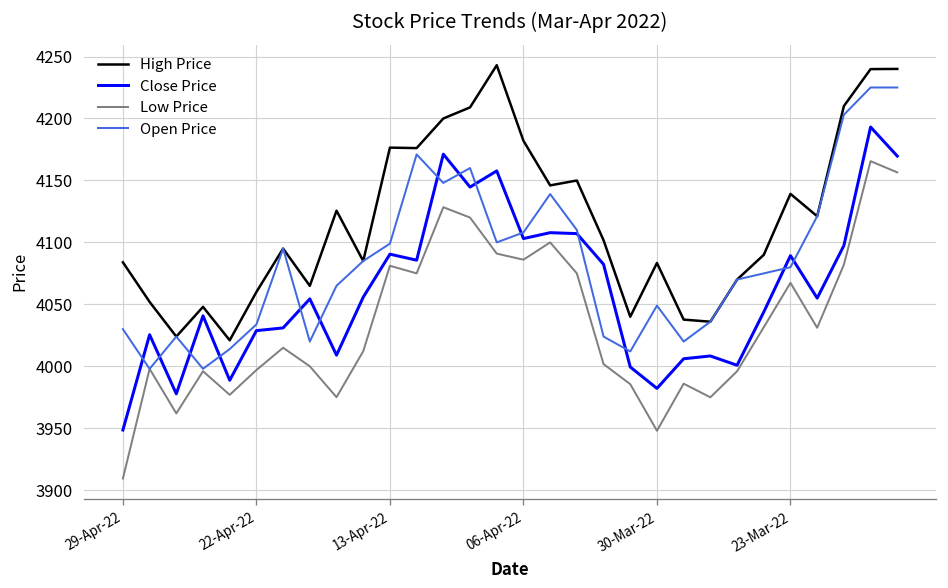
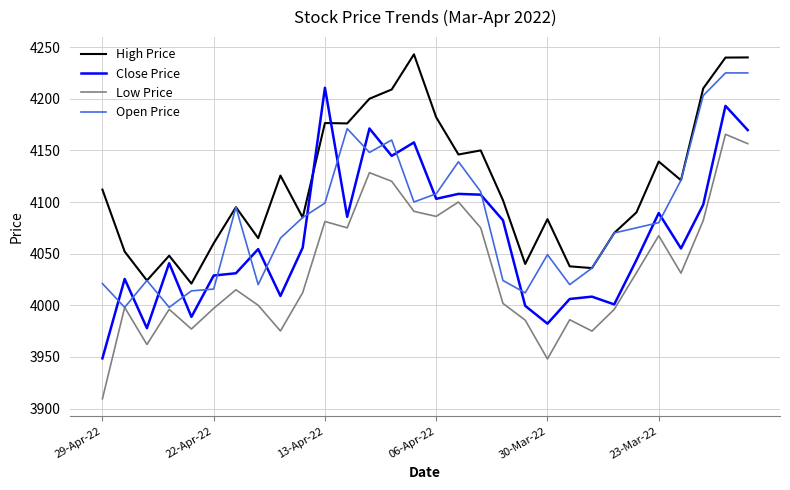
High Price, 29-Apr-22: 4084 -> 4112
Open Price, 29-Apr-22: 4030 -> 4021
Open Price, 22-Apr-22: 4034 -> 4016
Close Price, 13-Apr-22: 4091 -> 4211
